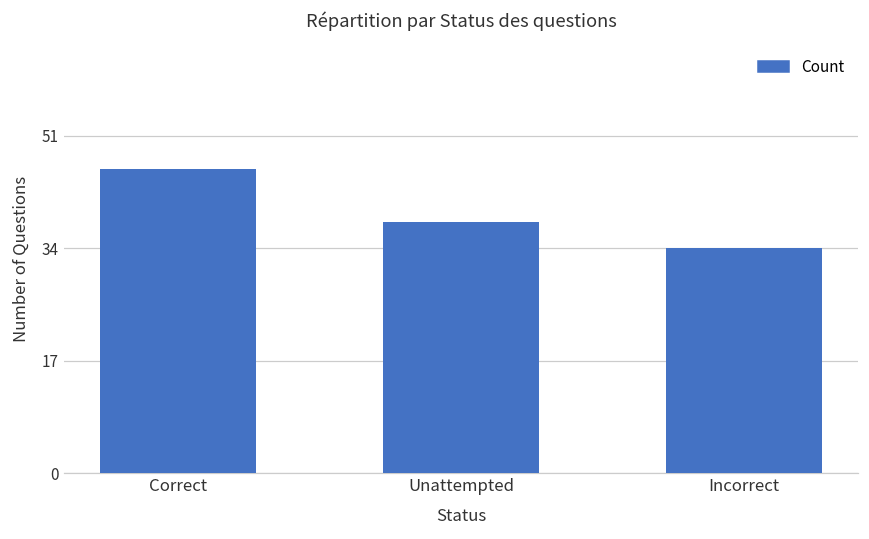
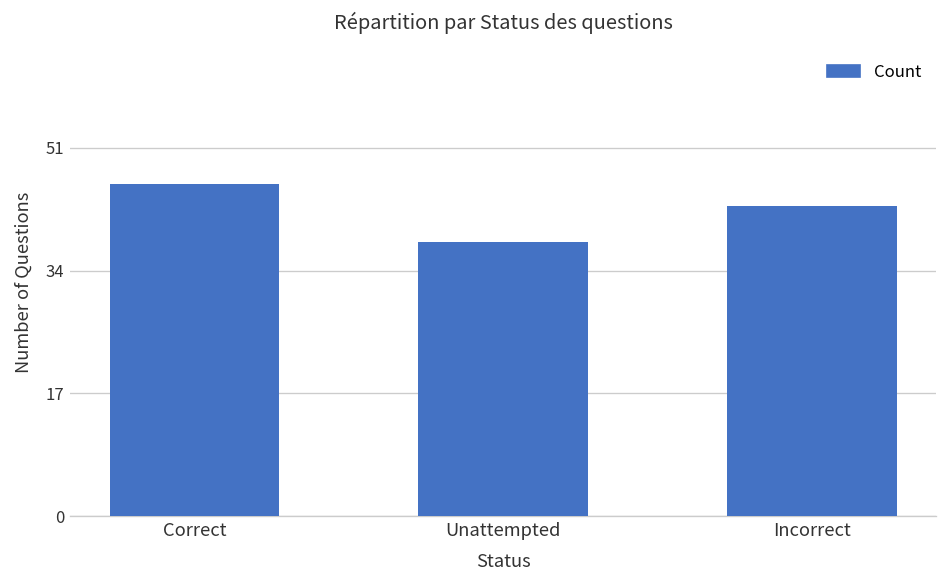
Incorrect: 34 -> 43
